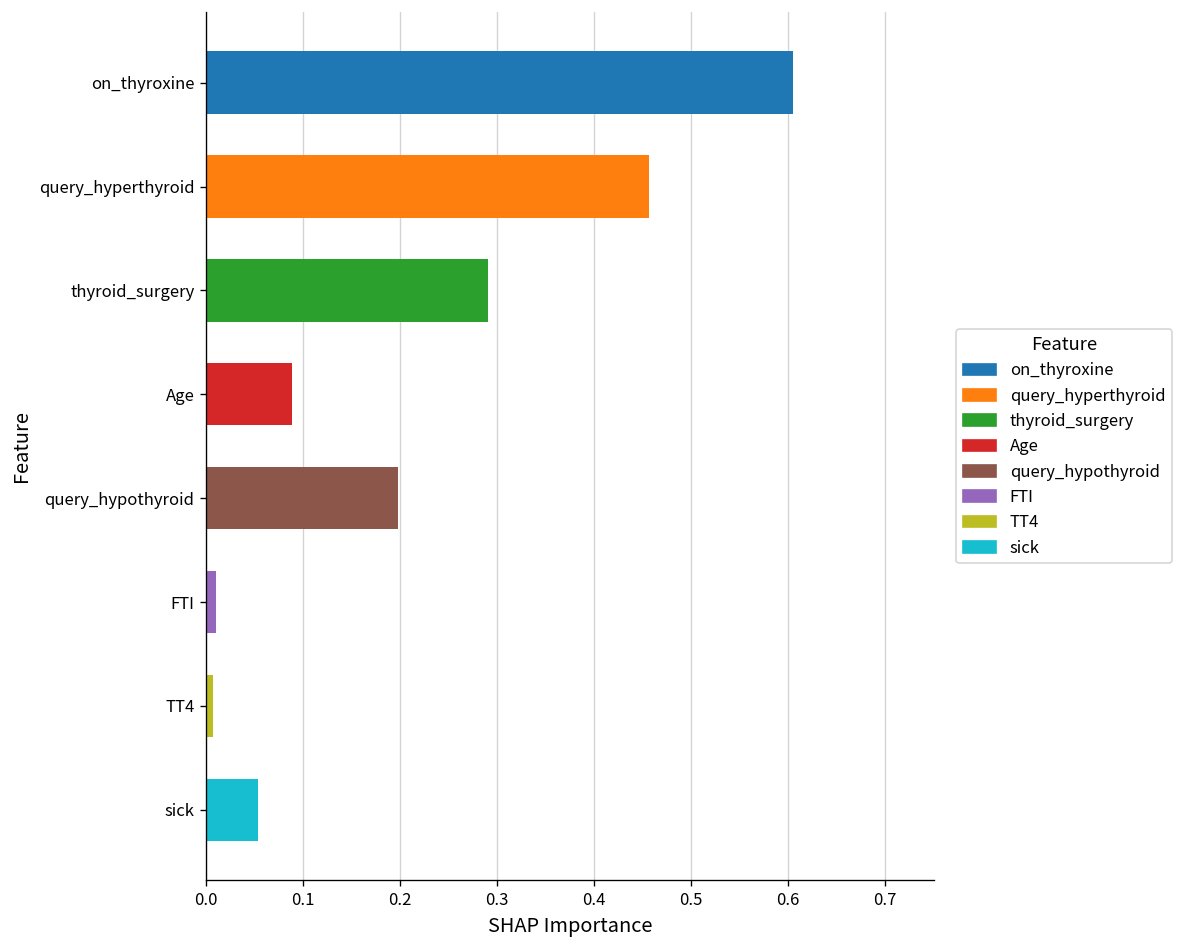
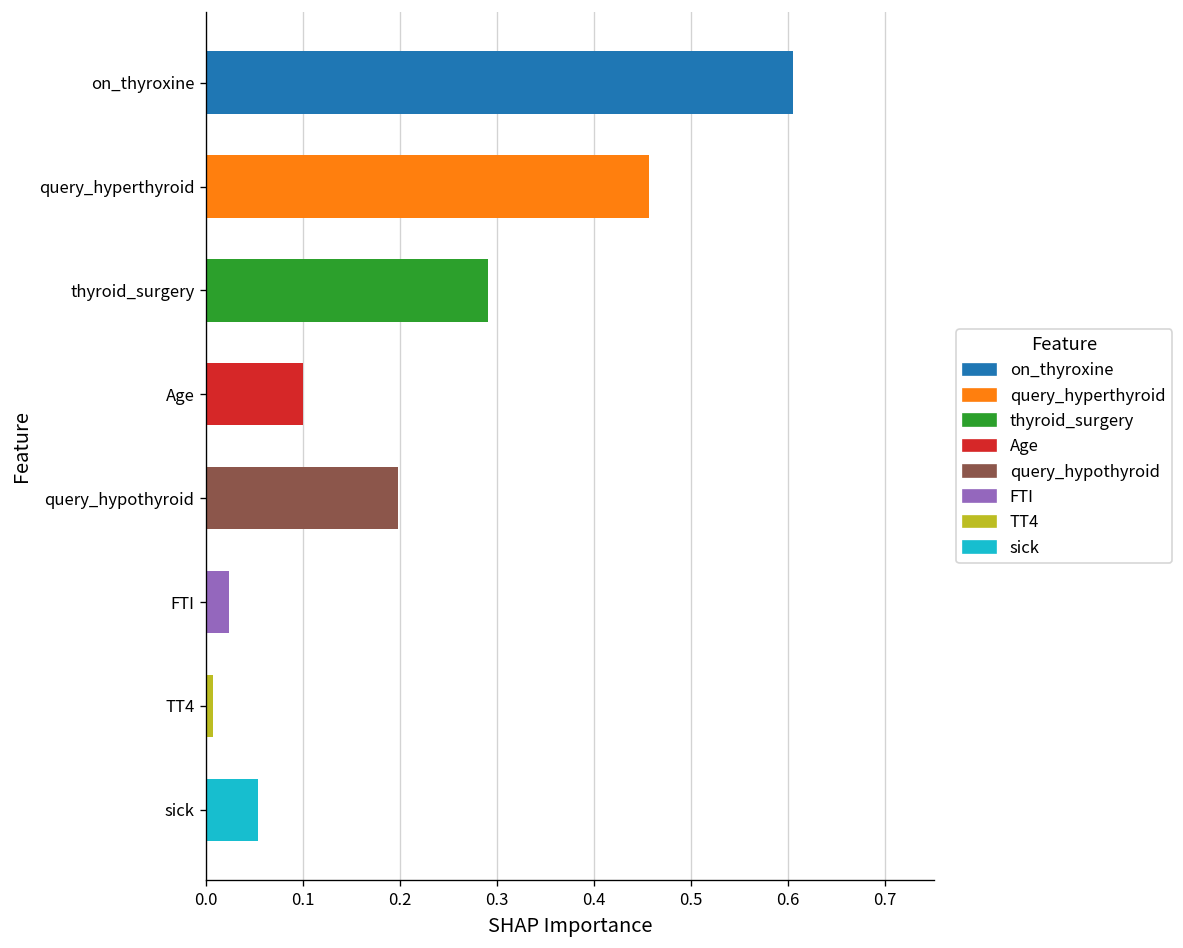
Age: 0.09 -> 0.10
FTI: 0.01 -> 0.02
